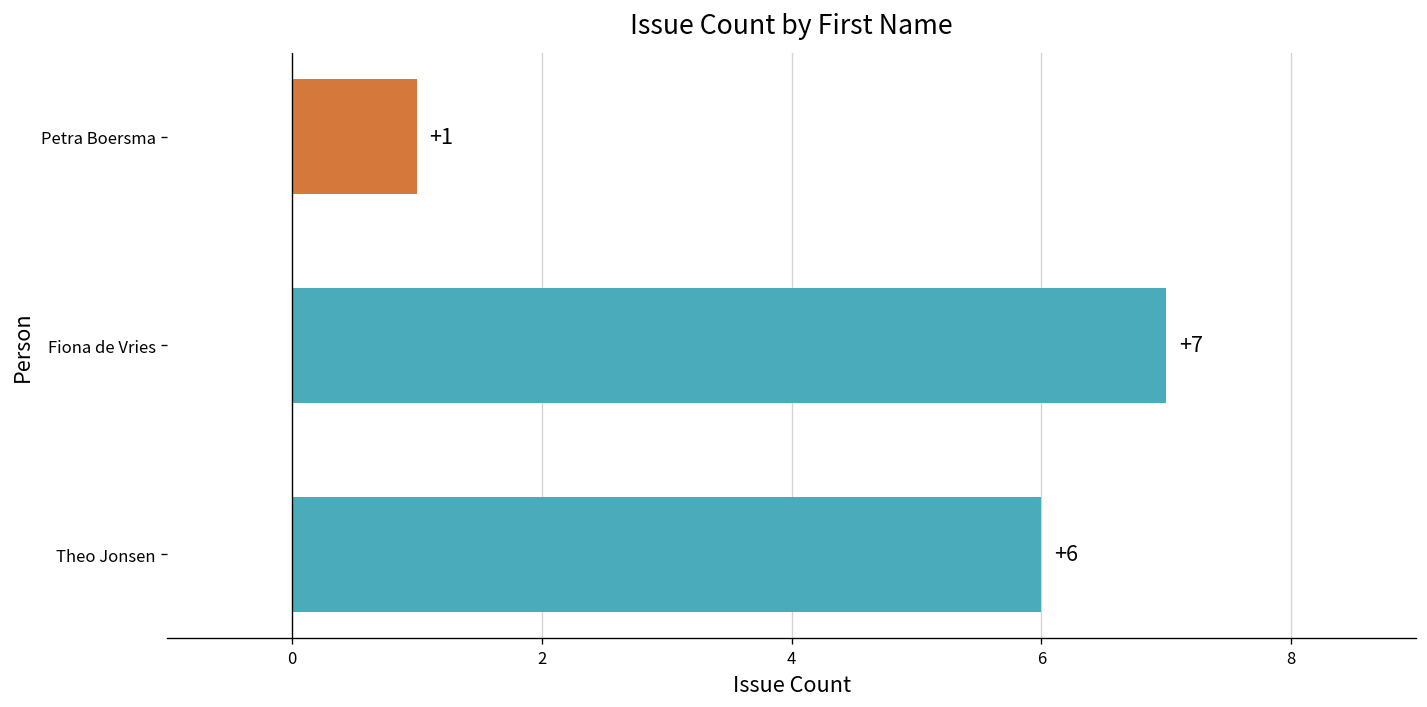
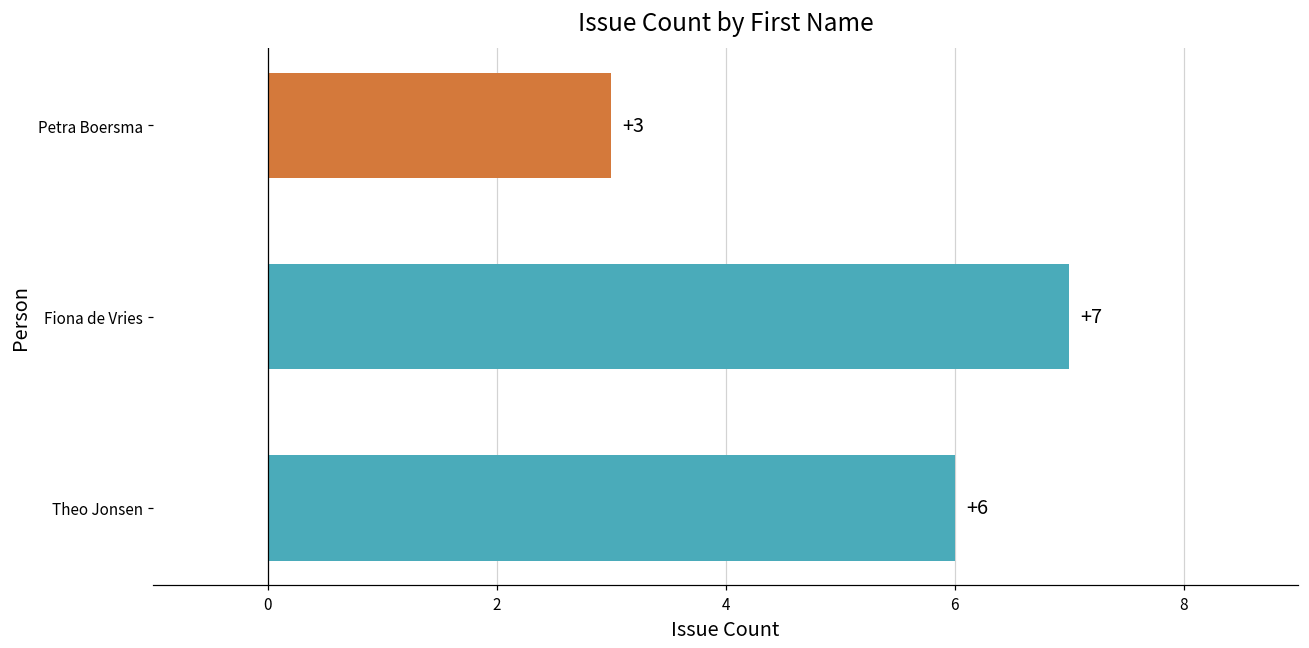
Petra Boersma: +1 -> +3
